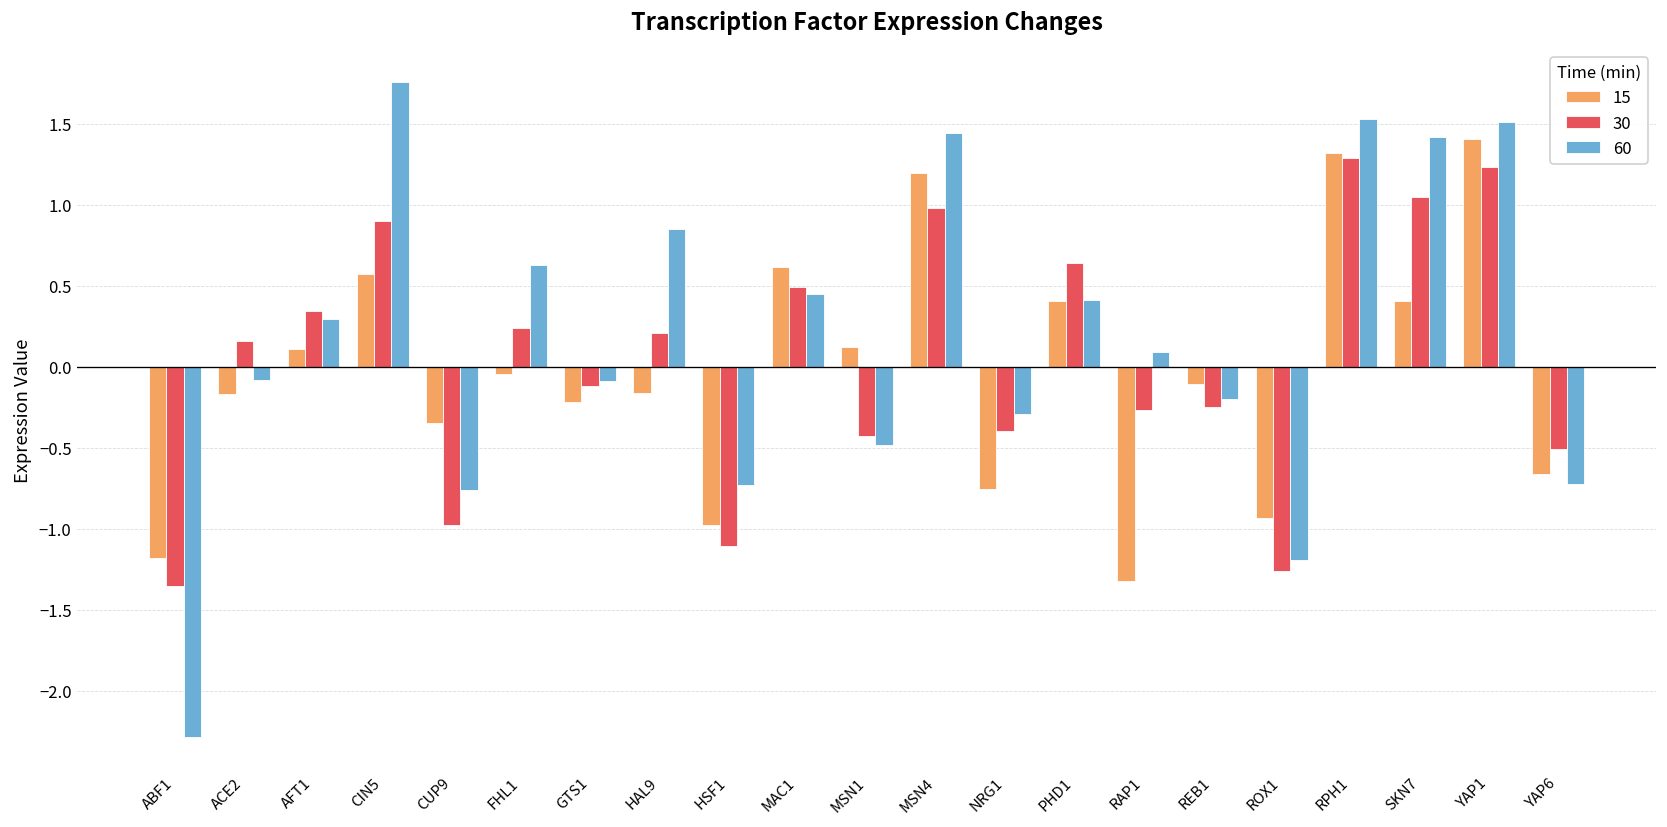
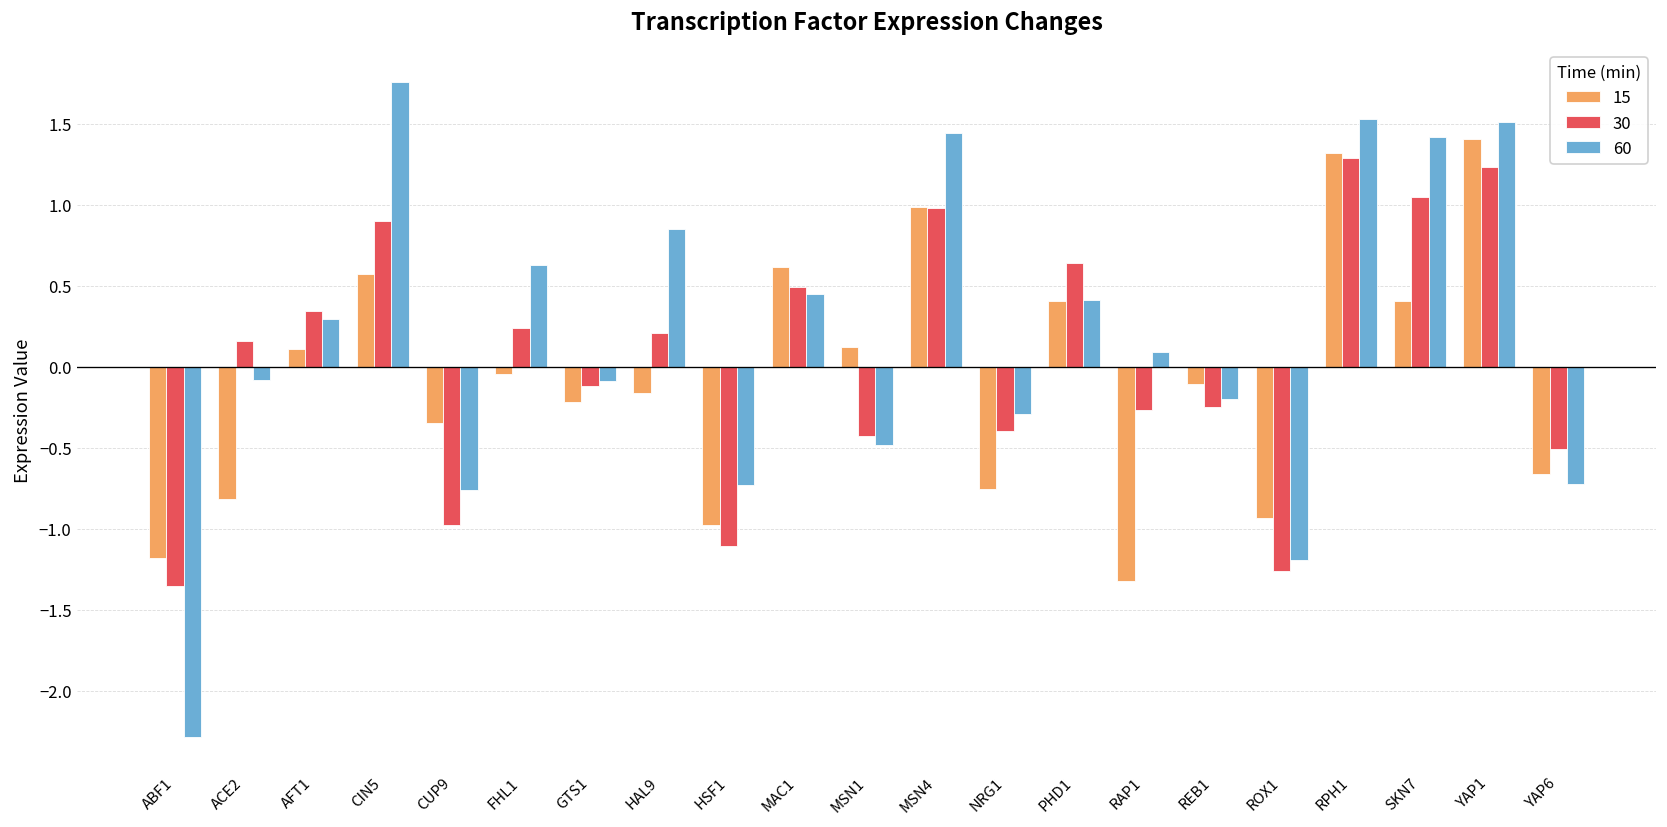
15, ACE2: -0.17 -> -0.82
15, MSN4: 1.19 -> 0.98
